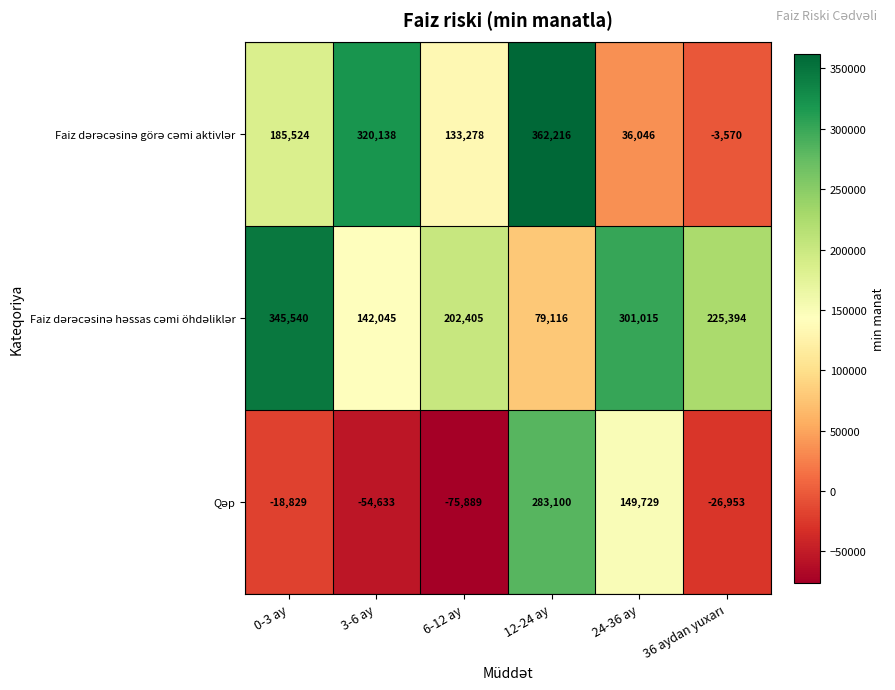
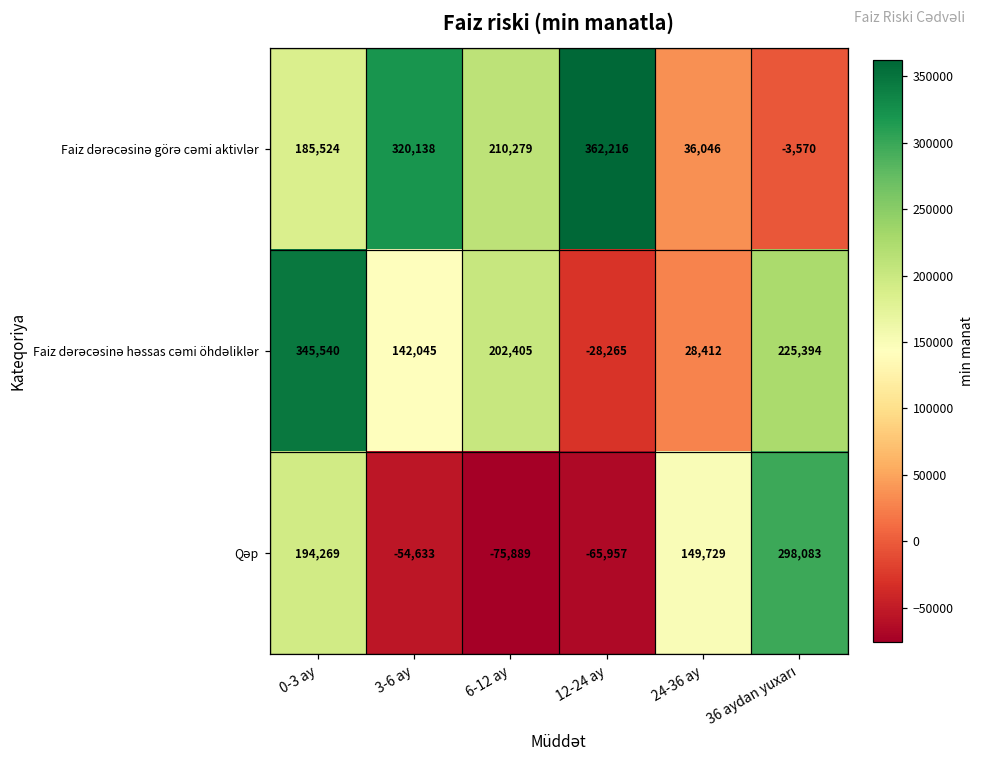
Faiz dərəcəsinə görə cəmi aktivlər, 6-12 ay: 133,278 -> 210,279
Faiz dərəcəsinə həssas cəmi öhdəliklər, 12-24 ay: 79,116 -> -28,265
Faiz dərəcəsinə həssas cəmi öhdəliklər, 24-36 ay: 301,015 -> 28,412
Qəp, 0-3 ay: -18,829 -> 194,269
Qəp, 12-24 ay: 283,100 -> -65,957
Qəp, 36 aydan yuxarı: -26,953 -> 298,083
